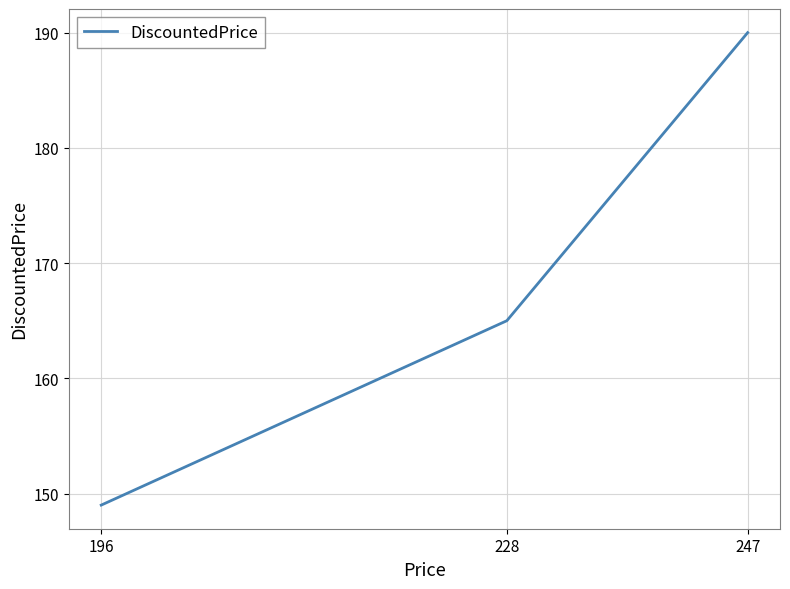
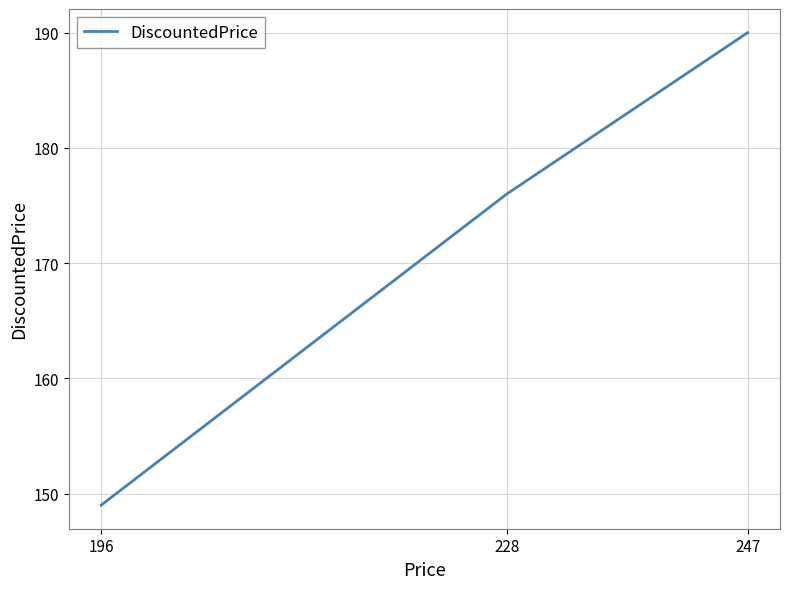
228: 165 -> 176
